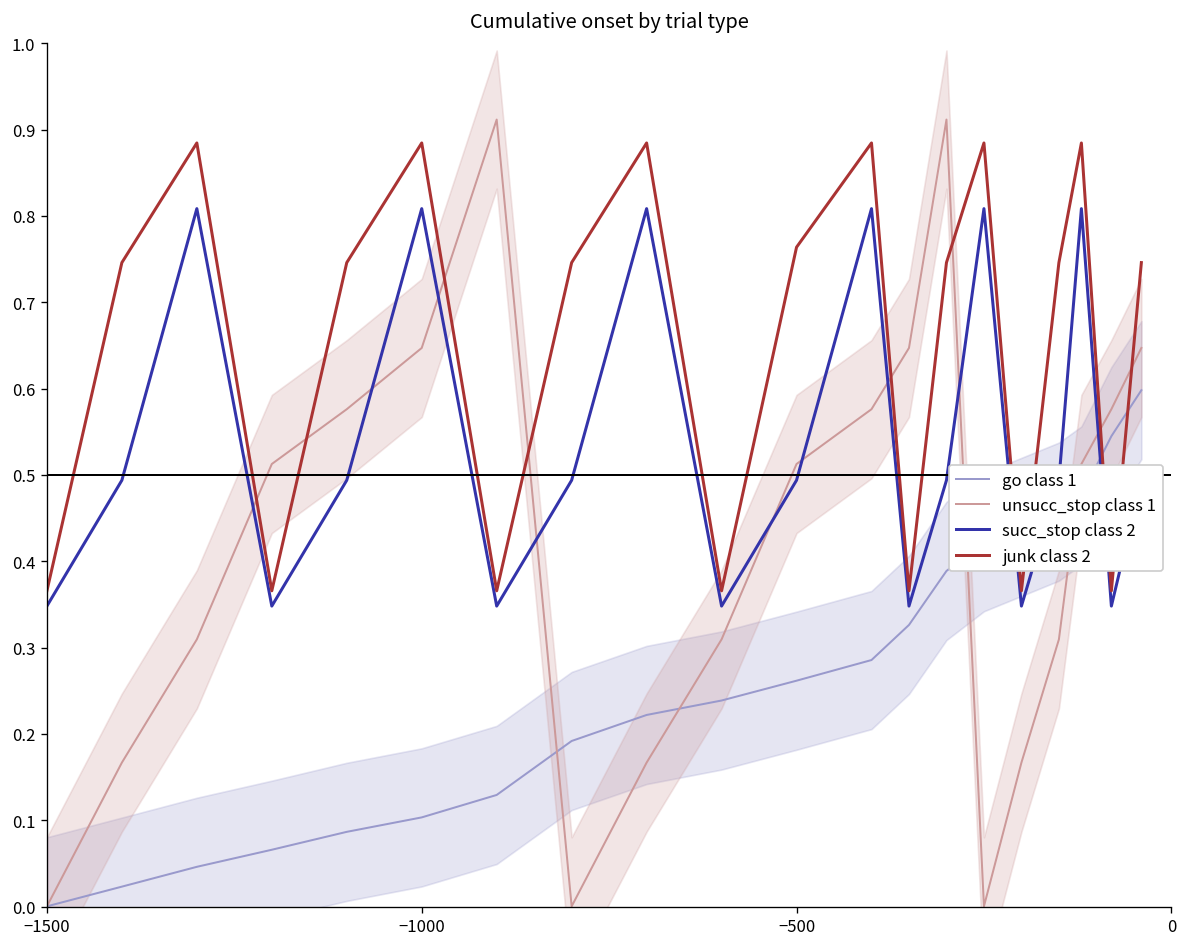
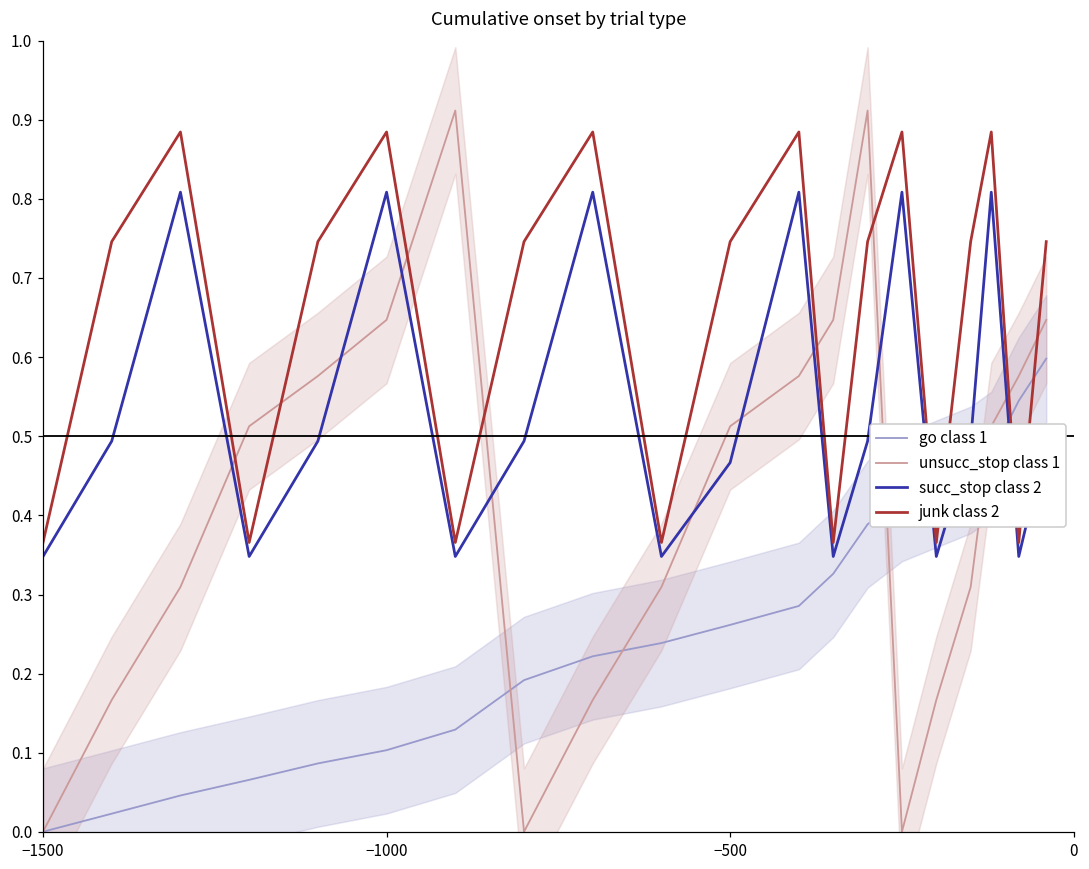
succ_stop class 2, −500: 0.49 -> 0.47
junk class 2, −500: 0.76 -> 0.75
